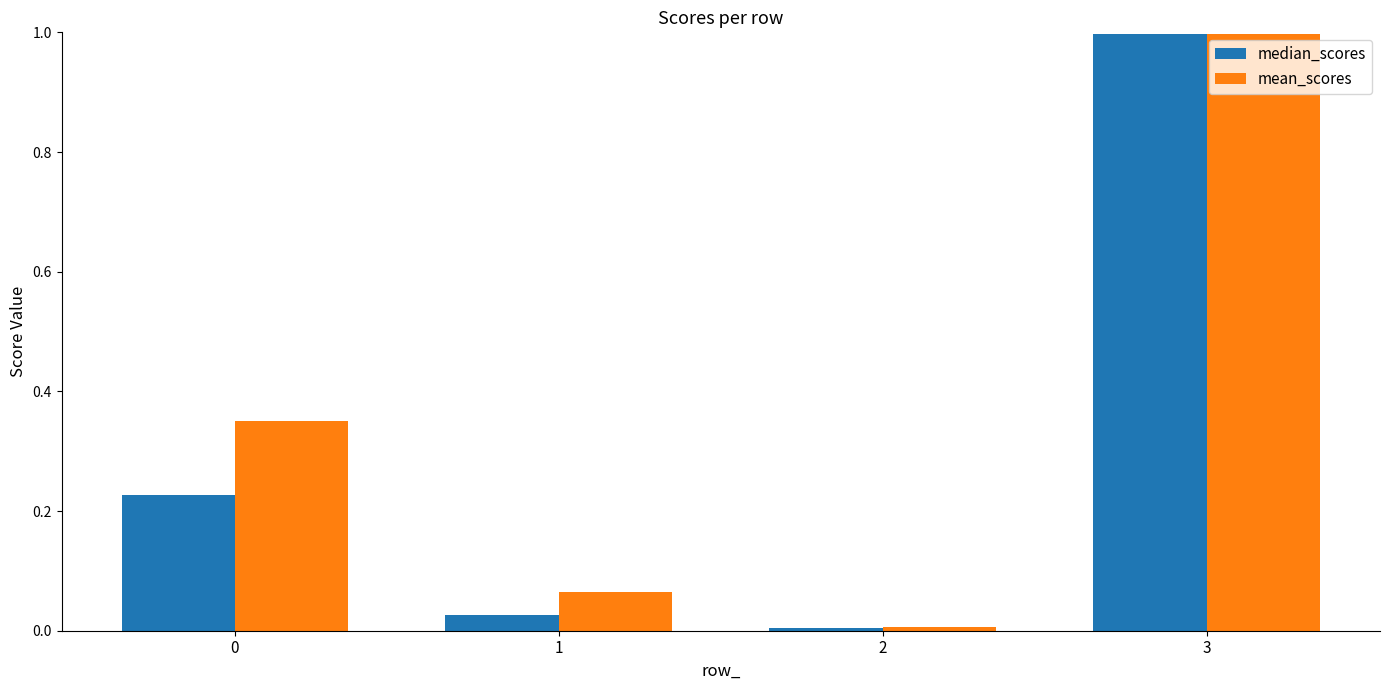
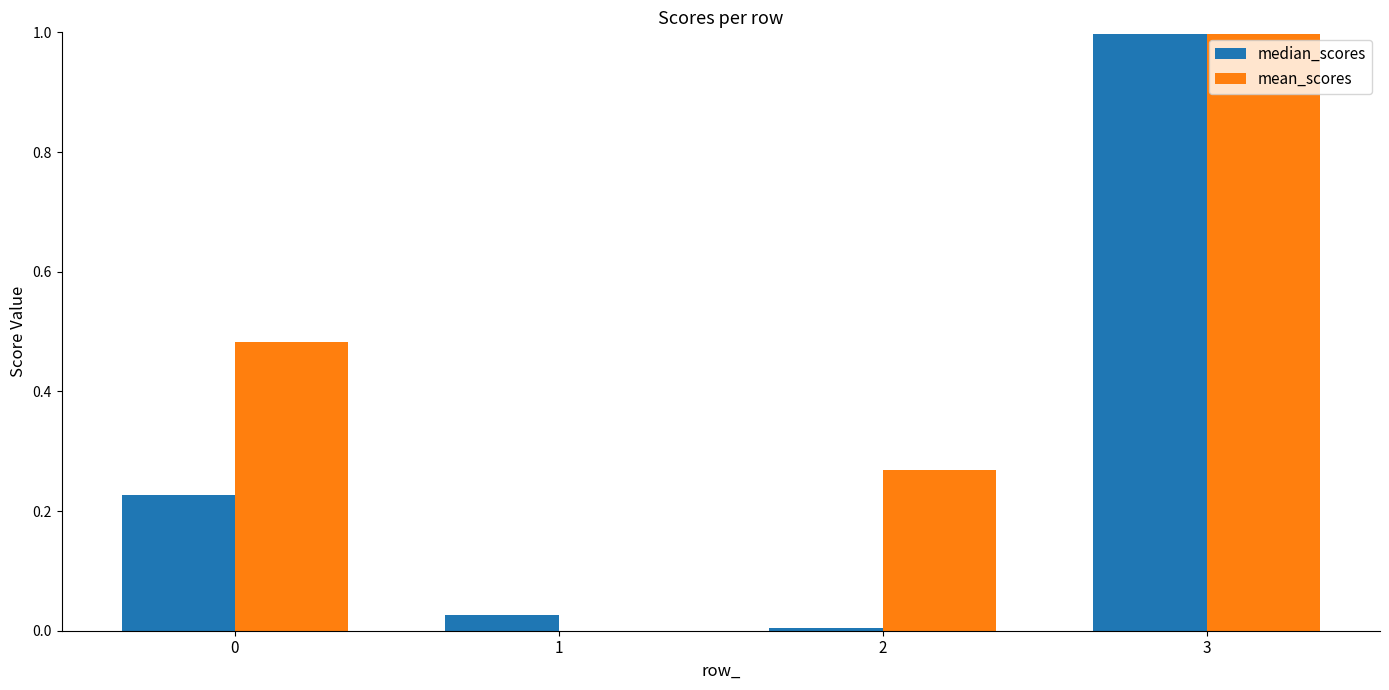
mean_scores, 0: 0.35 -> 0.48
mean_scores, 1: 0.07 -> 0.00
mean_scores, 2: 0.01 -> 0.27
